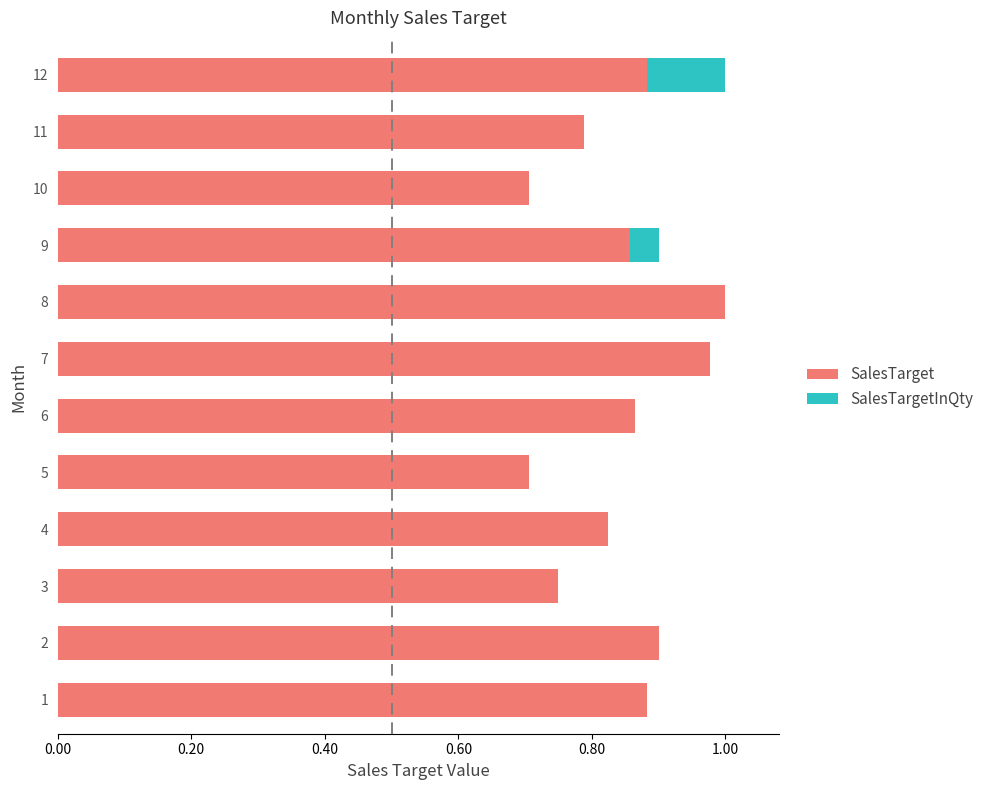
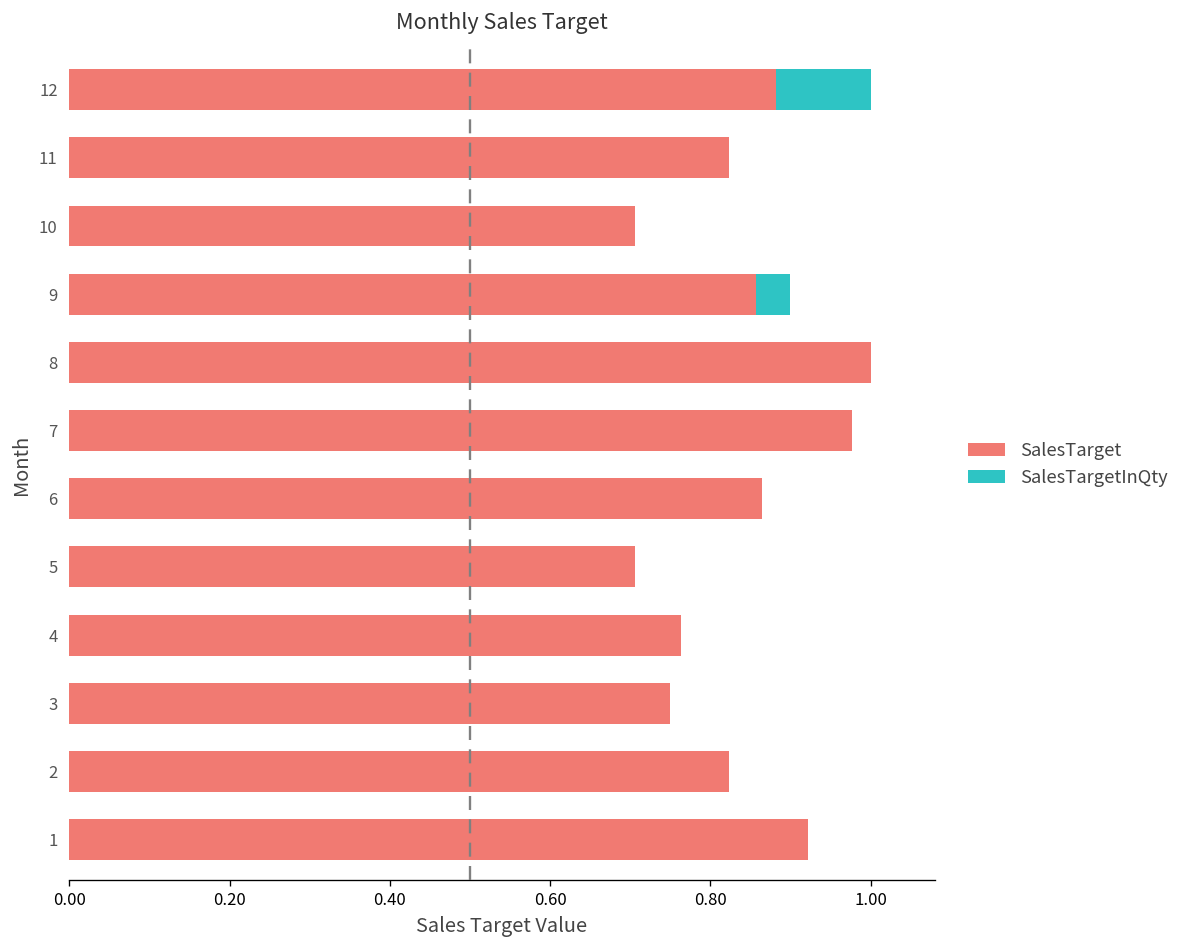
SalesTarget, 11: 0.79 -> 0.82
SalesTarget, 4: 0.82 -> 0.76
SalesTarget, 2: 0.90 -> 0.82
SalesTarget, 1: 0.88 -> 0.92
